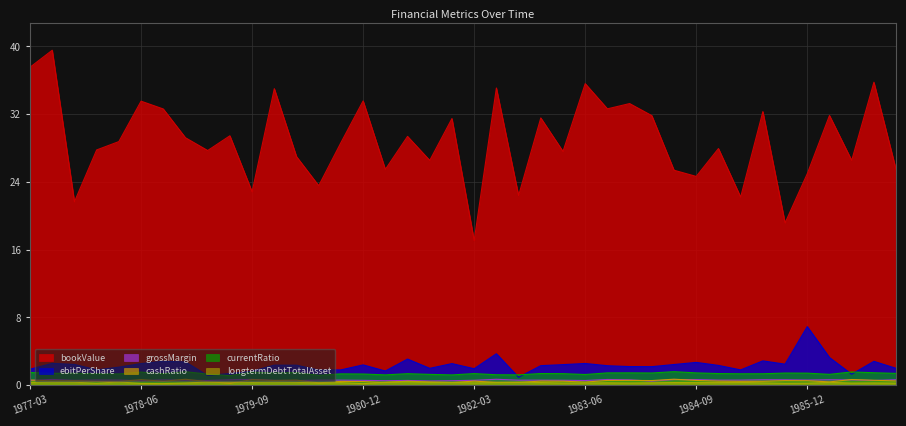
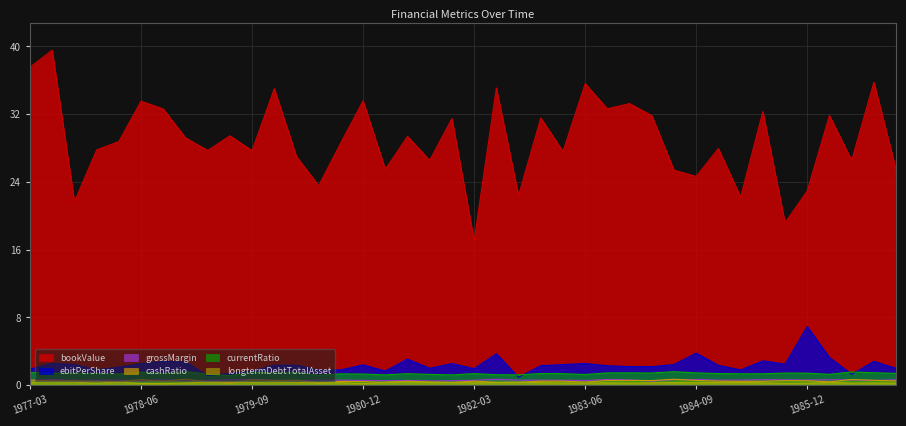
bookValue, 1979-09: 23 -> 28
ebitPerShare, 1984-09: 3 -> 4
bookValue, 1985-12: 25 -> 23
